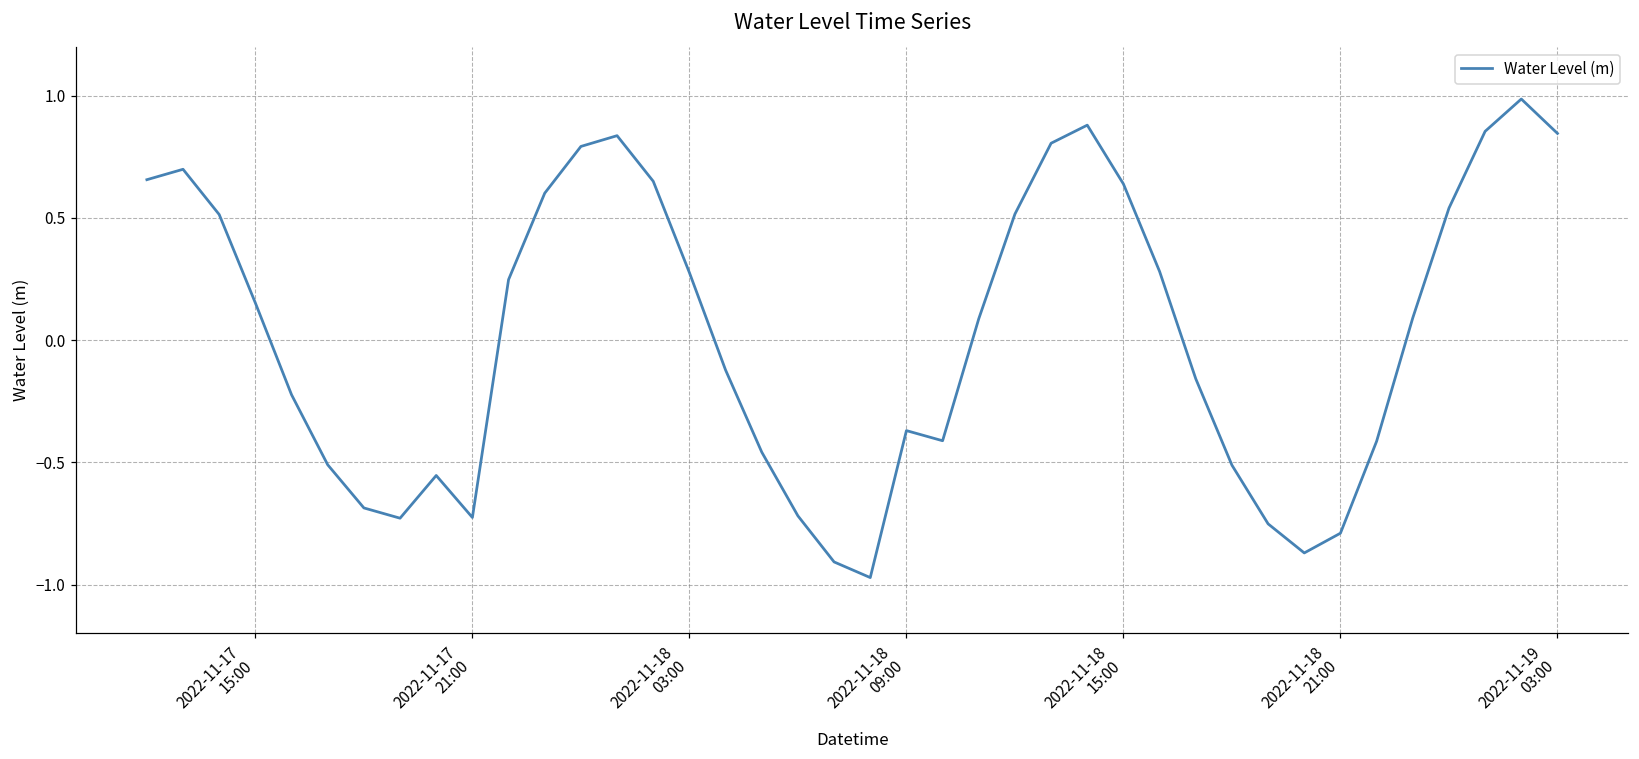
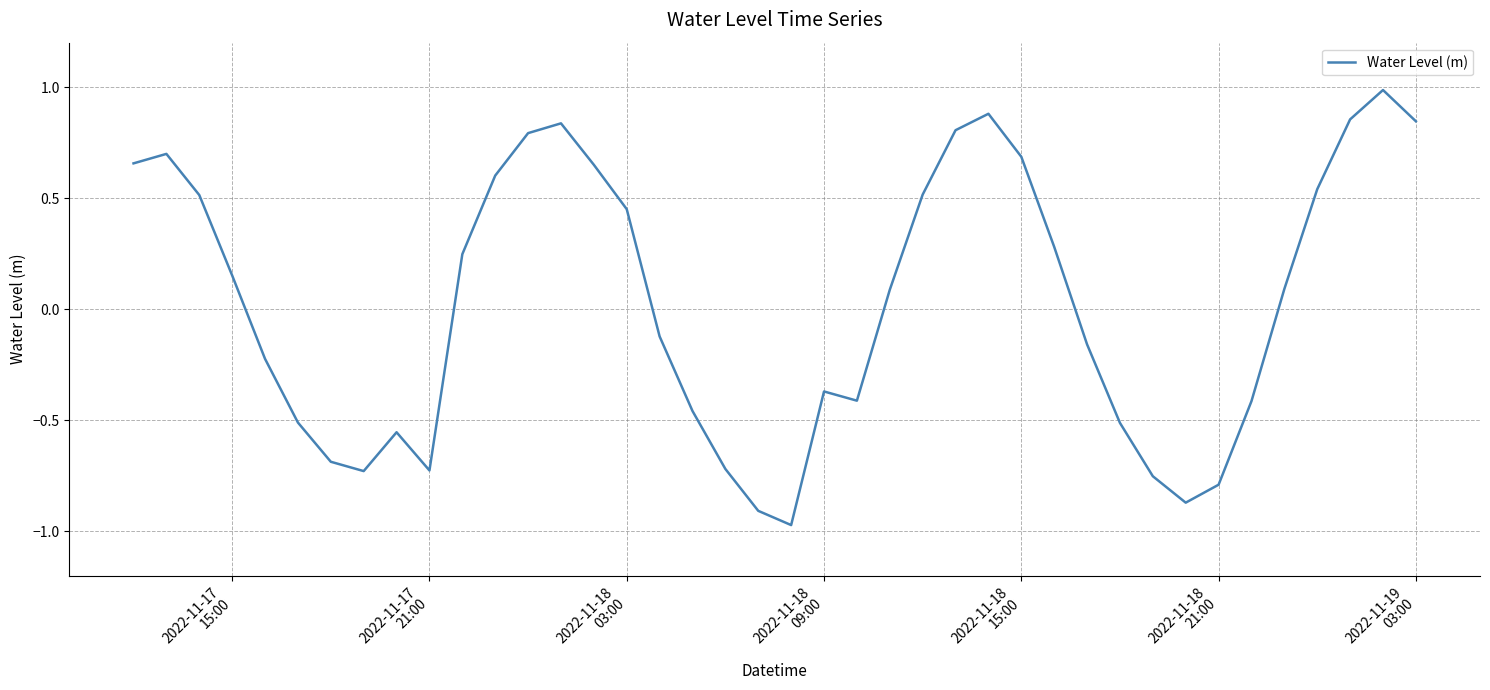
2022-11-18 03:00: 0.28 -> 0.45
2022-11-18 15:00: 0.64 -> 0.69
